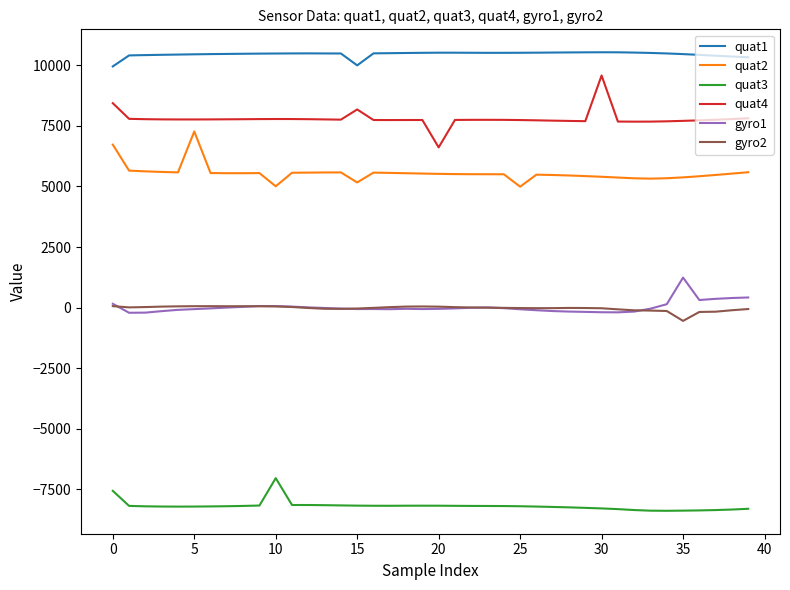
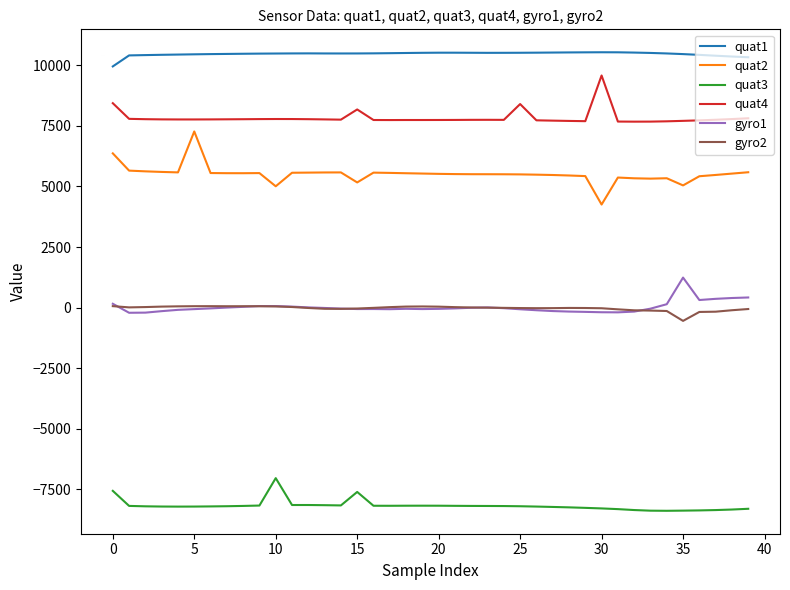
quat2, 0: 6700 -> 6400
quat1, 15: 10000 -> 10500
quat3, 15: -8200 -> -7600
quat4, 20: 6600 -> 7700
quat2, 25: 5000 -> 5500
quat4, 25: 7700 -> 8400
quat2, 30: 5400 -> 4300
quat2, 35: 5400 -> 5000
